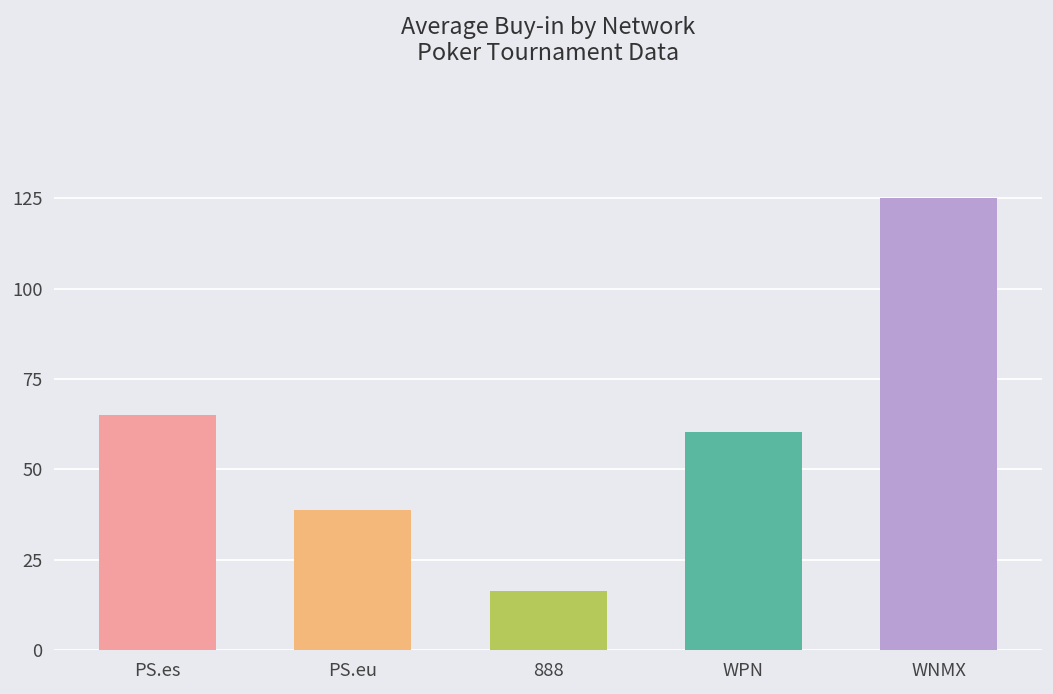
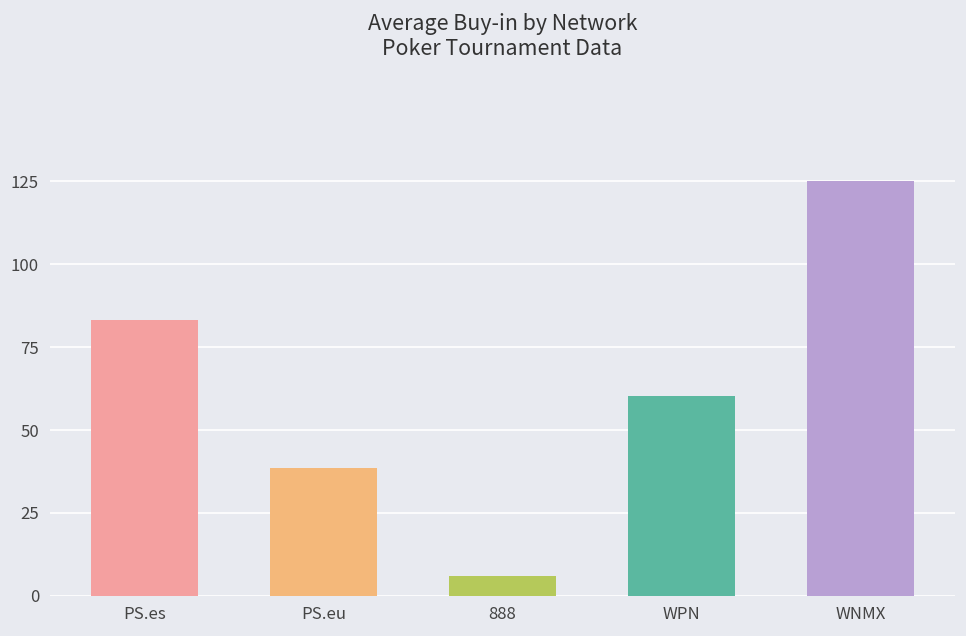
PS.es: 65 -> 83
888: 16 -> 6
